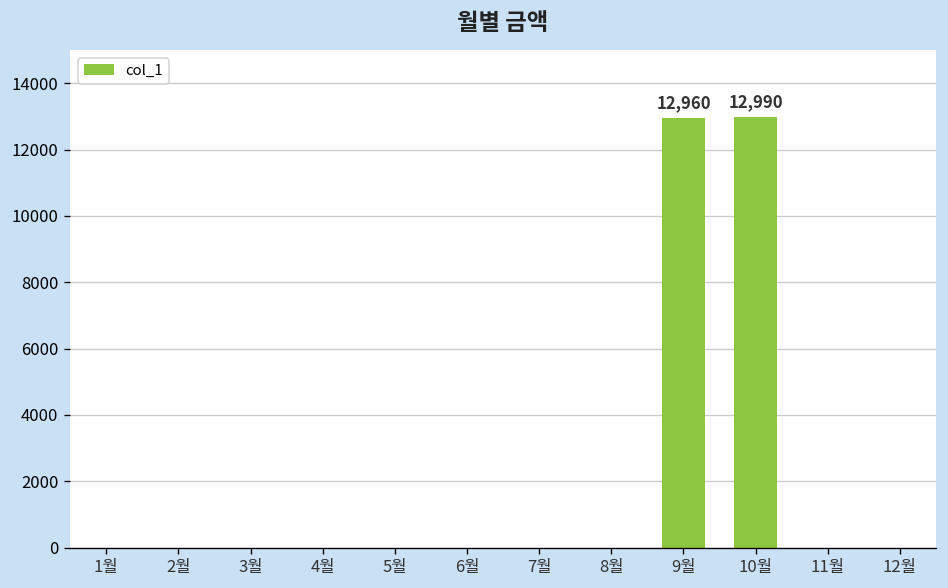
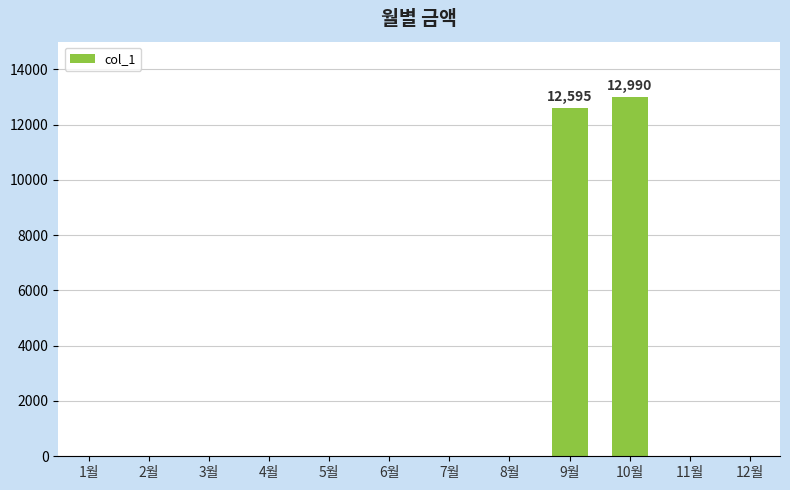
9월: 12,960 -> 12,595
